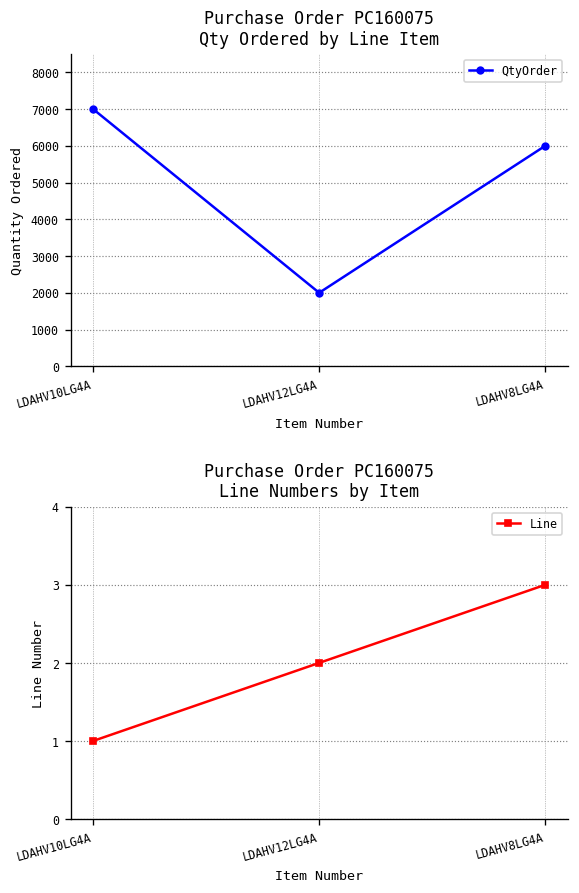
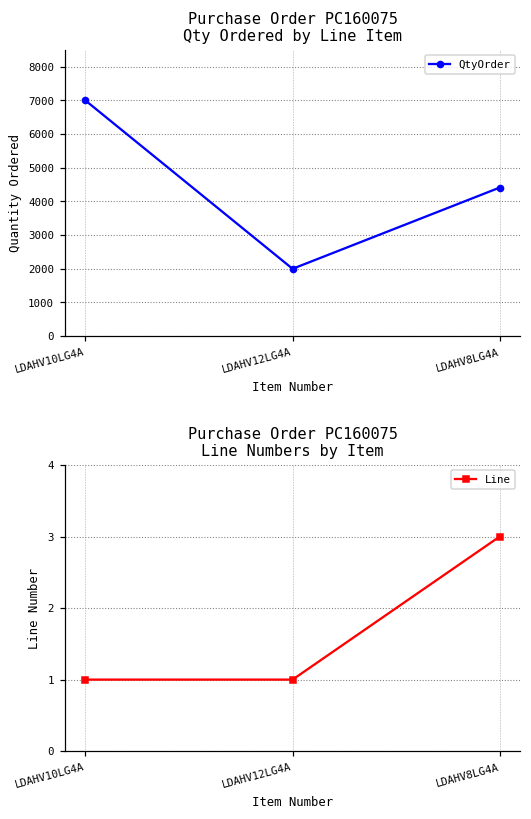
Purchase Order PC160075 Qty Ordered by Line Item, LDAHV8LG4A: 6000 -> 4400
Purchase Order PC160075 Line Numbers by Item, LDAHV12LG4A: 2 -> 1
